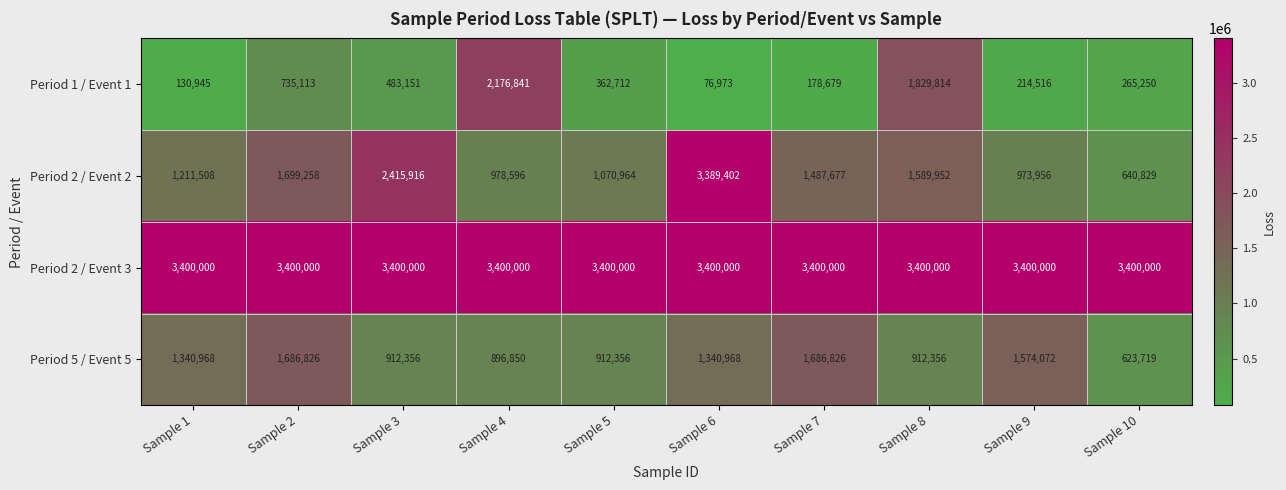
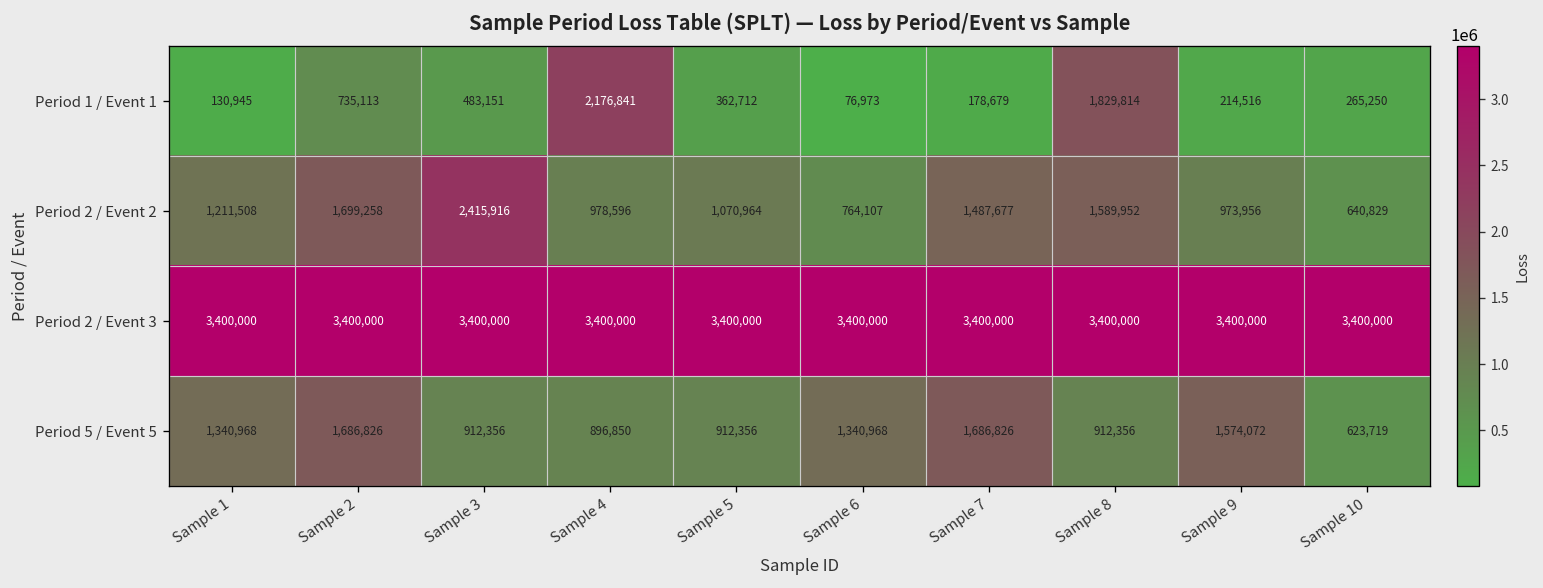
Period 2 / Event 2, Sample 6: 3,389,402 -> 764,107
